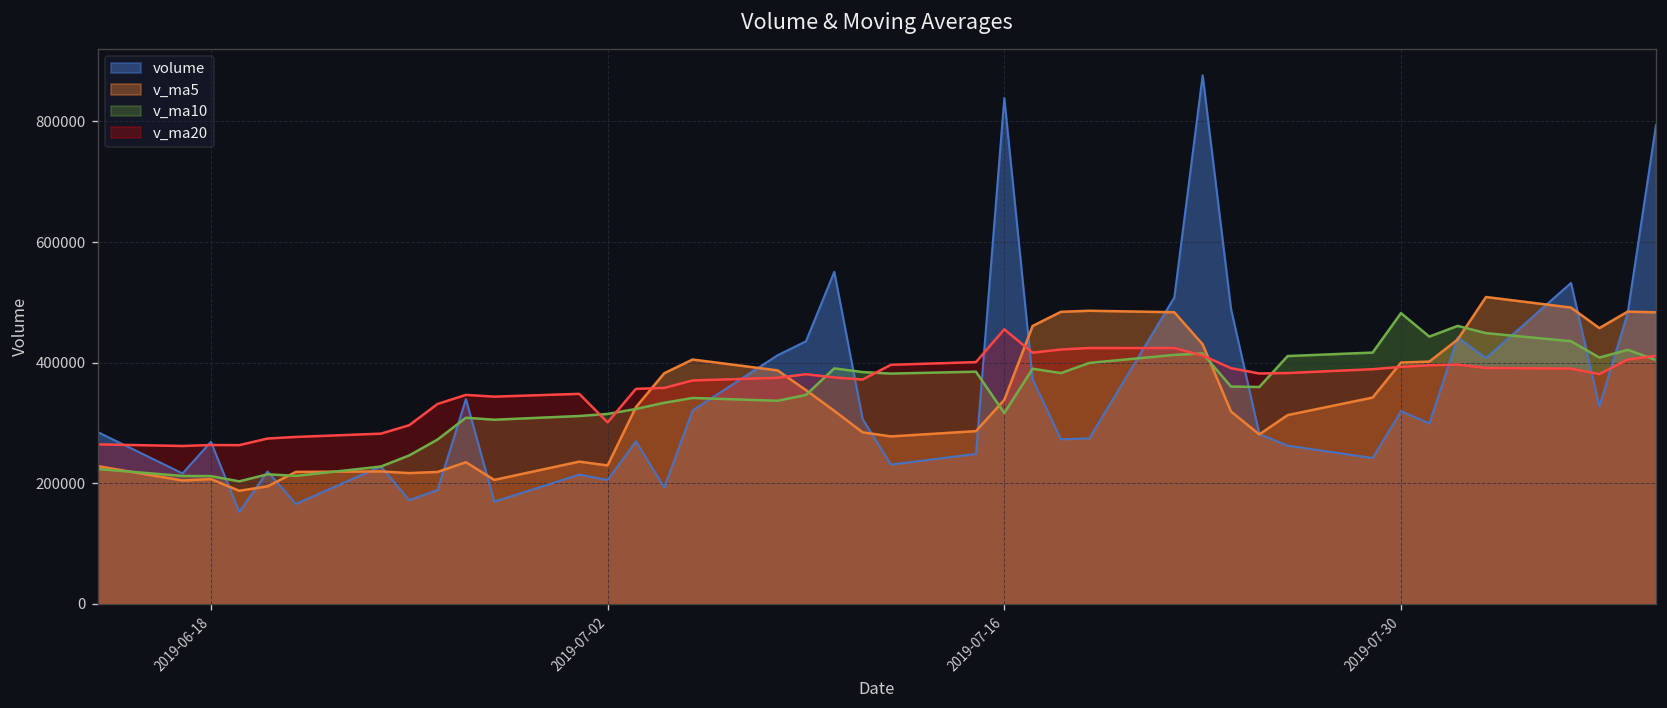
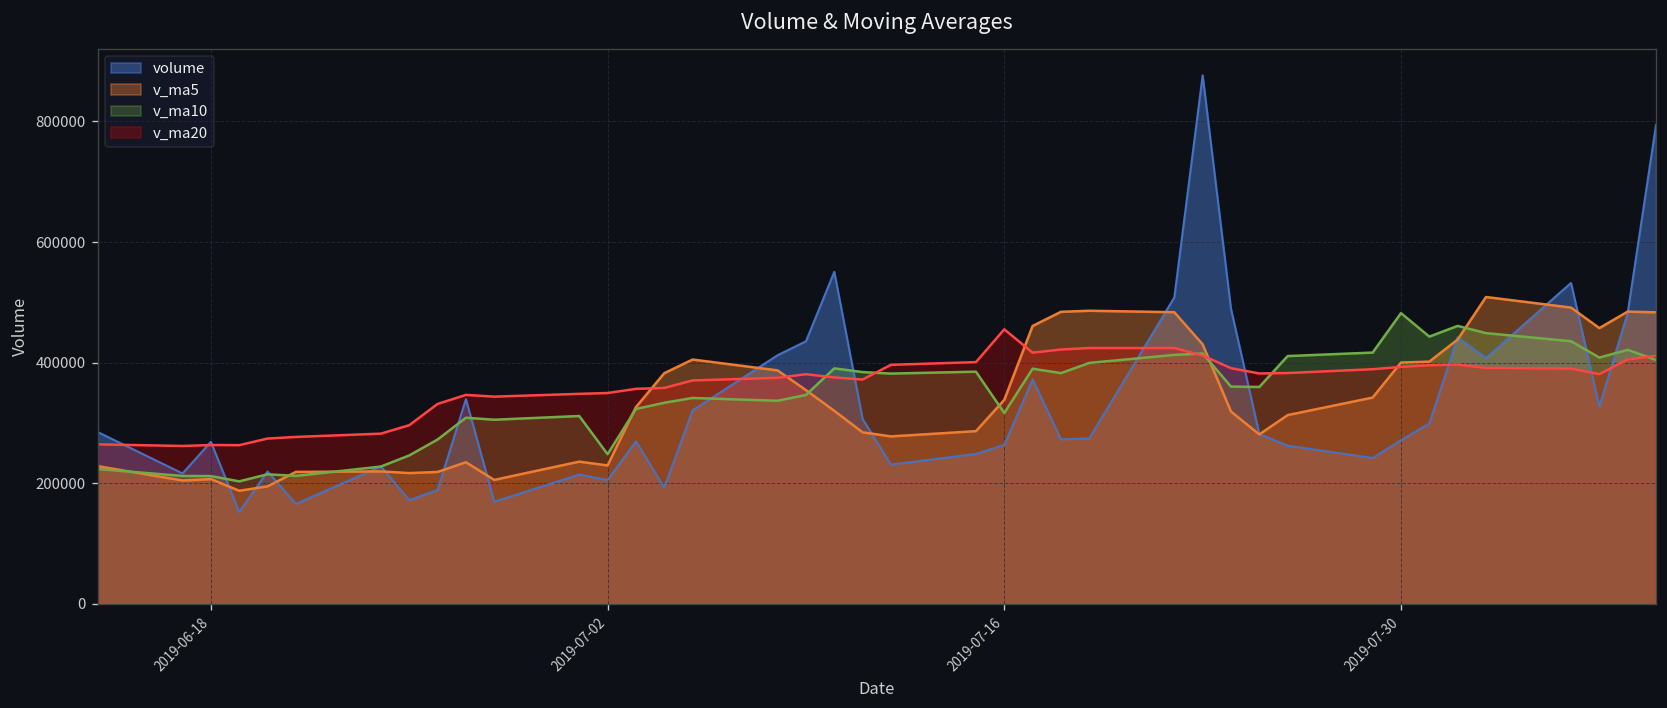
v_ma10, 2019-07-02: 320000 -> 250000
v_ma20, 2019-07-02: 300000 -> 350000
volume, 2019-07-16: 840000 -> 260000
volume, 2019-07-30: 320000 -> 270000
